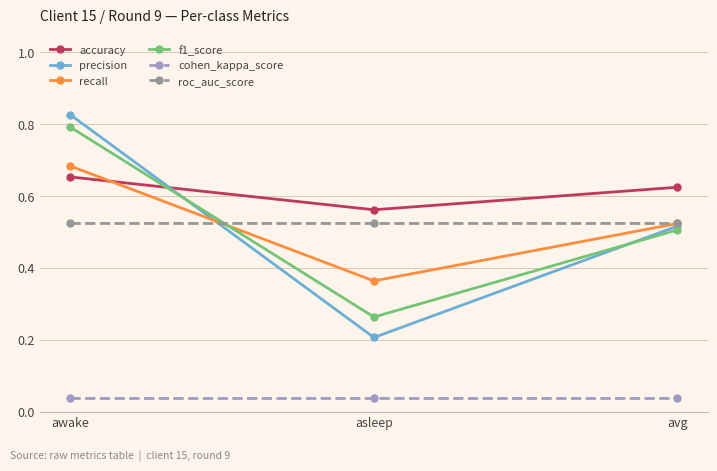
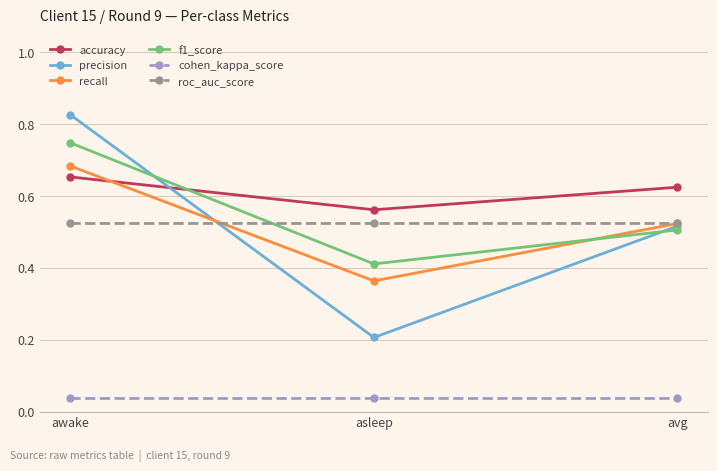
f1_score, awake: 0.79 -> 0.75
f1_score, asleep: 0.26 -> 0.41
